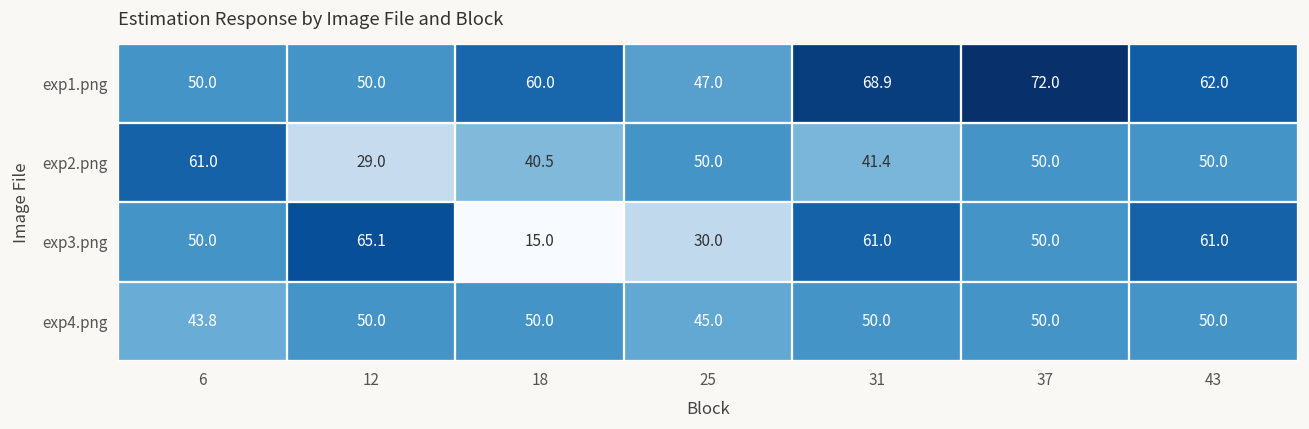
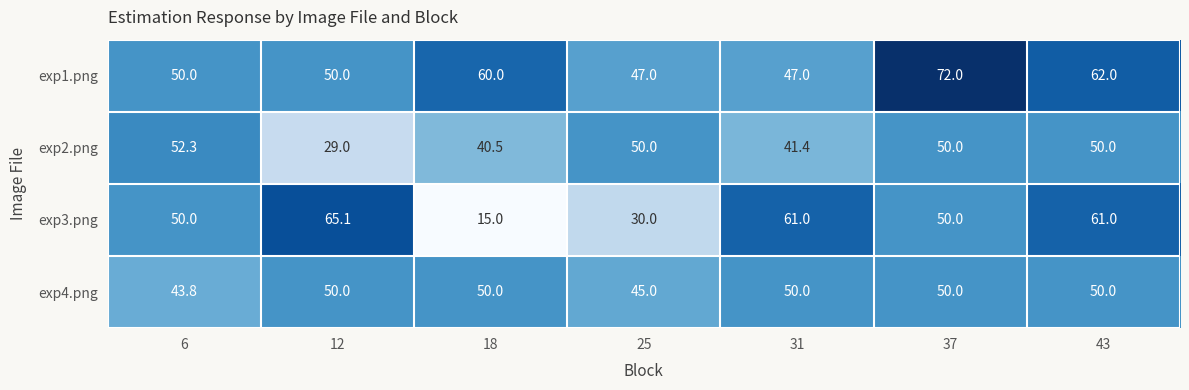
exp1.png, 31: 68.9 -> 47.0
exp2.png, 6: 61.0 -> 52.3
